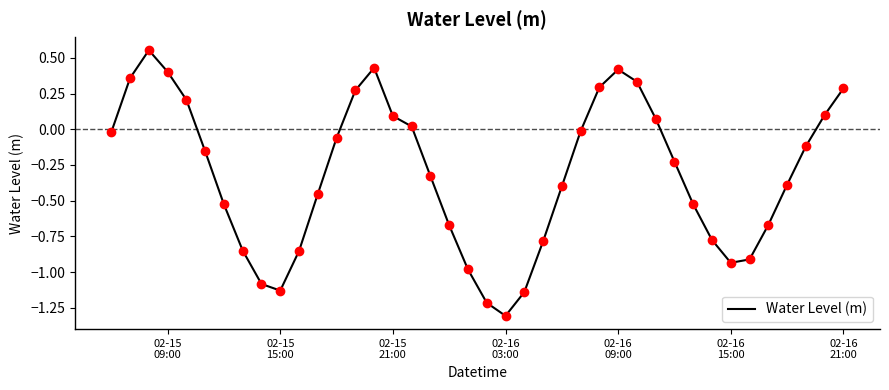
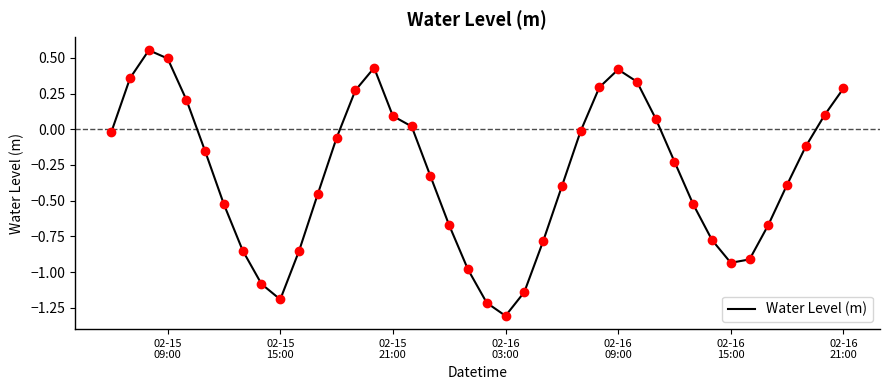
02-15 09:00: 0.40 -> 0.50
02-15 15:00: -1.13 -> -1.19
